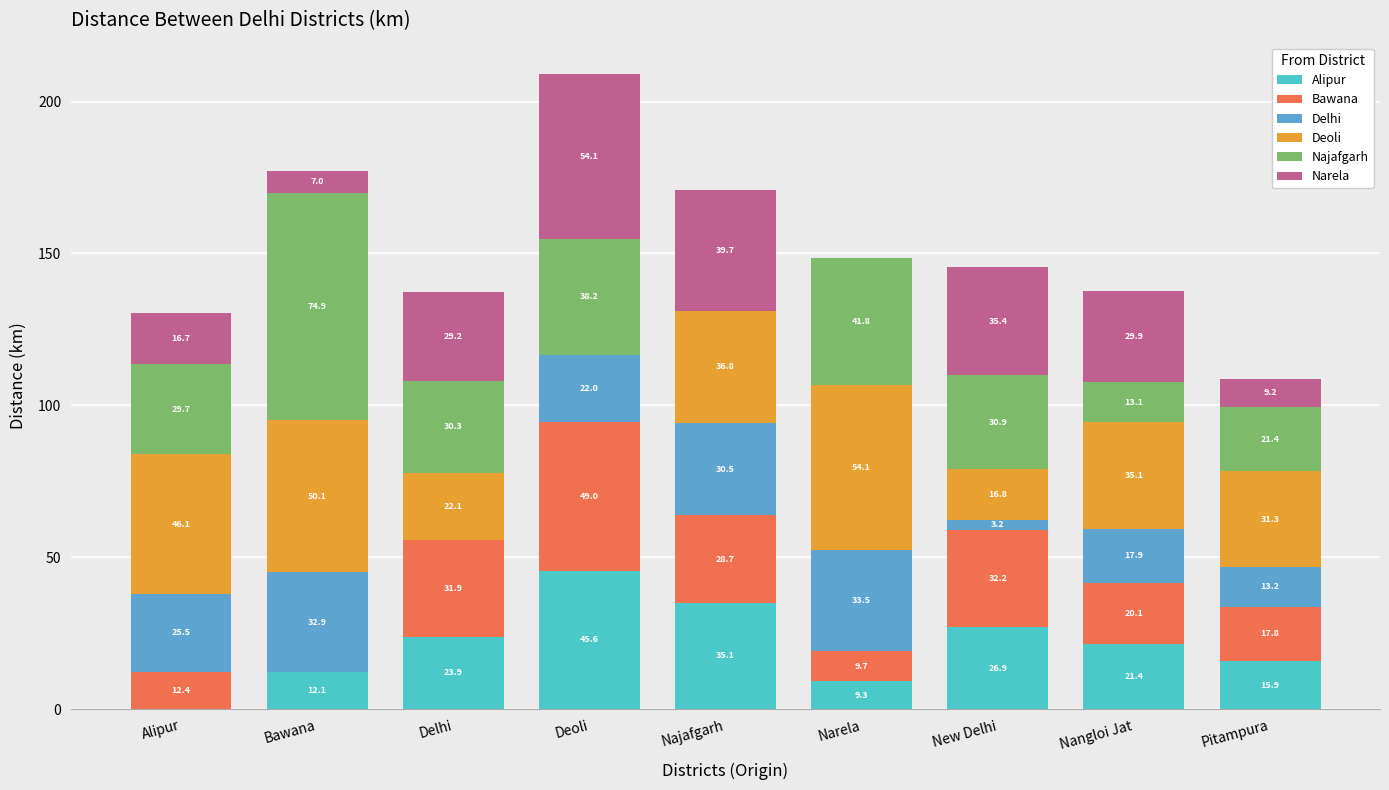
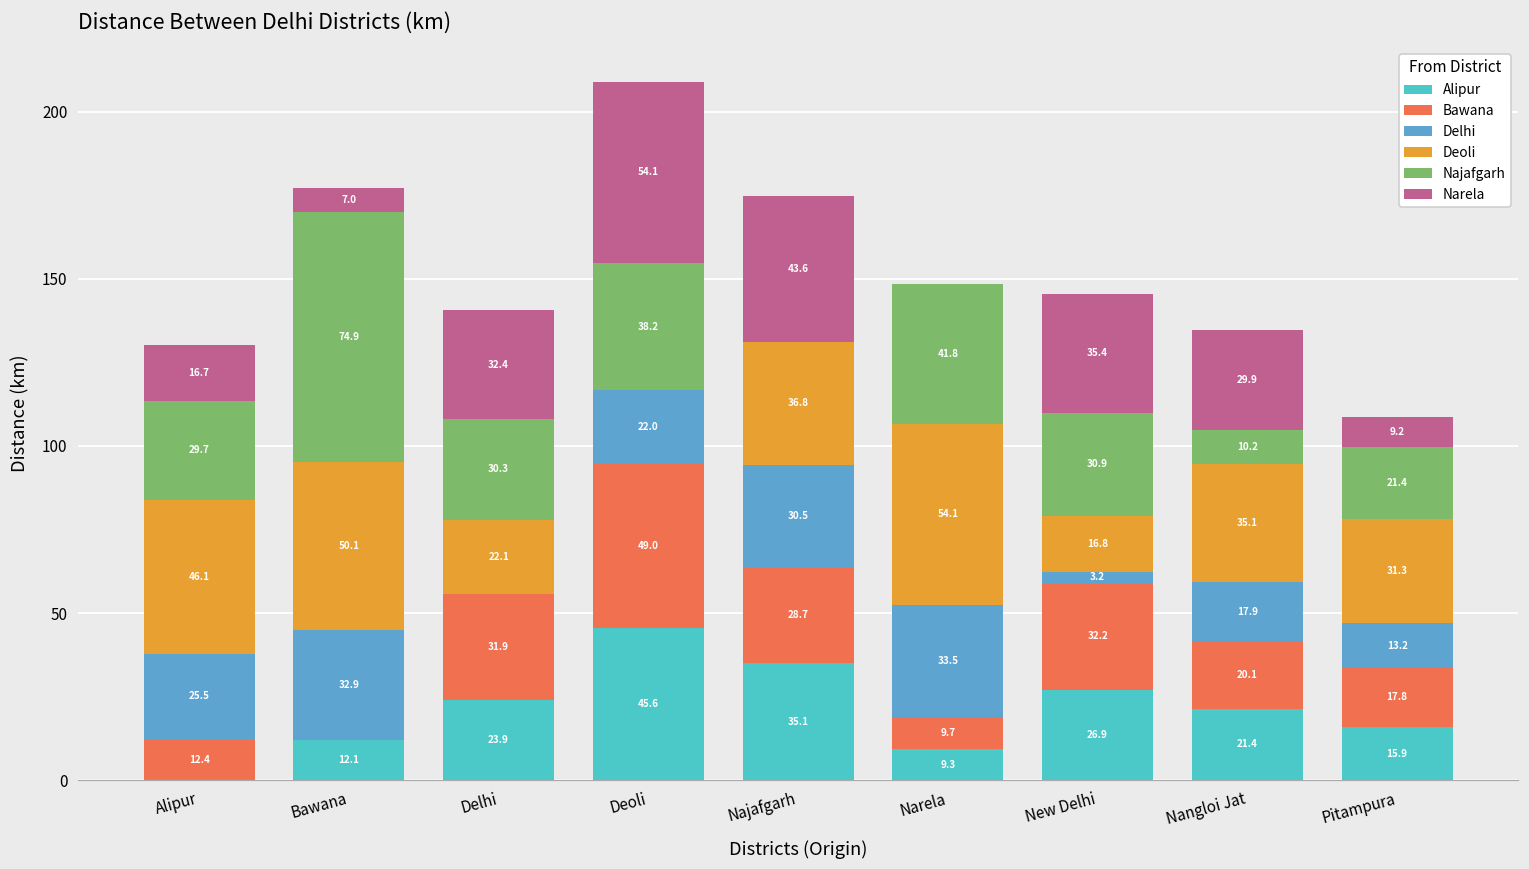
Narela, Delhi: 29.2 -> 32.4
Narela, Najafgarh: 39.7 -> 43.6
Najafgarh, Nangloi Jat: 13.1 -> 10.2
